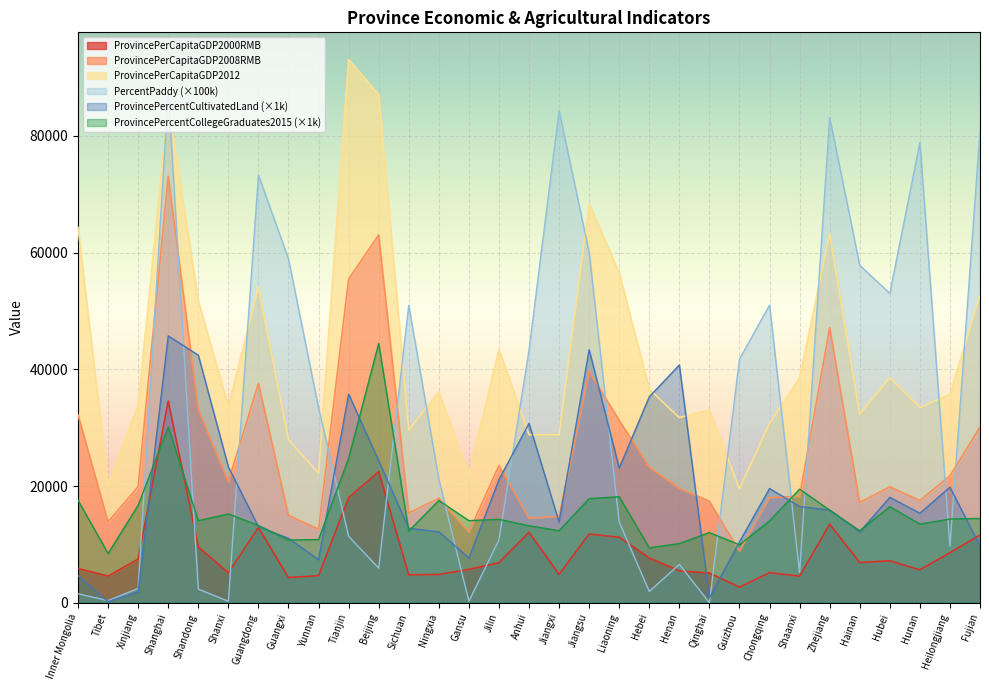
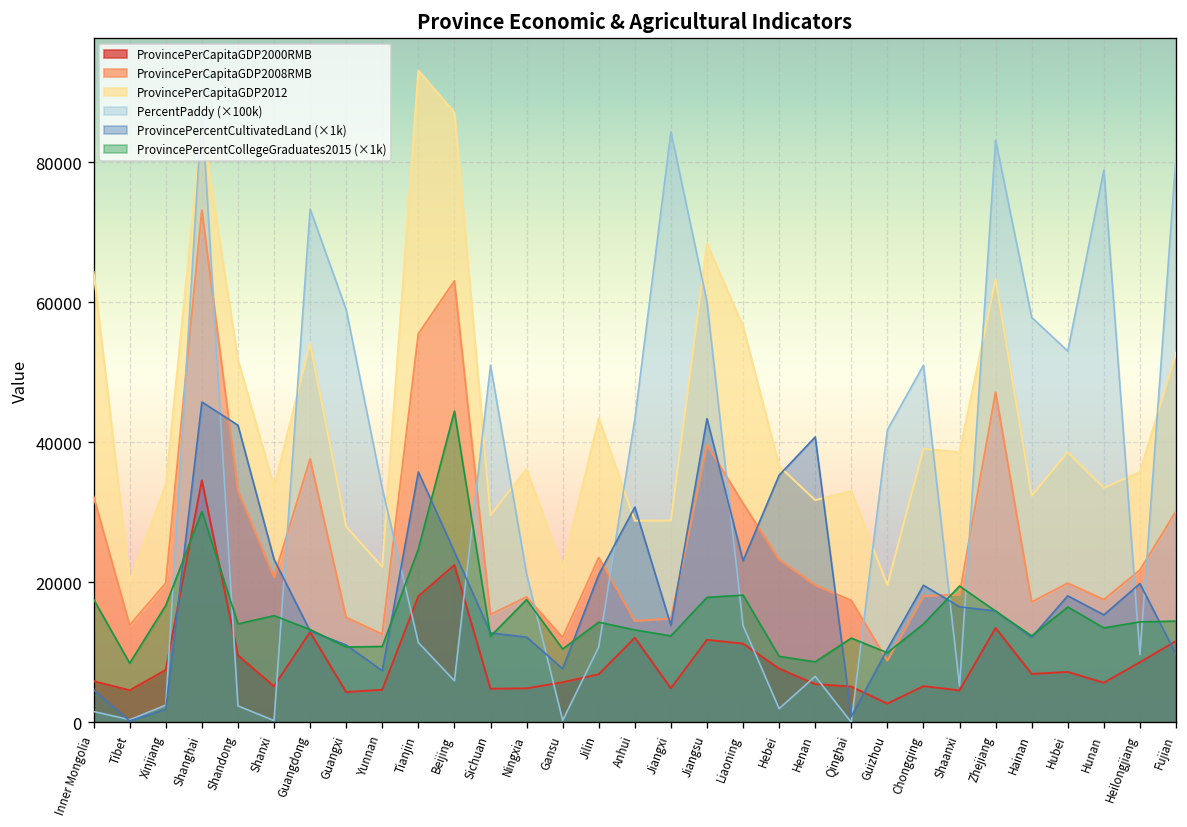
ProvincePercentCollegeGraduates2015 (×1k), Gansu: 14000 -> 10000
ProvincePercentCollegeGraduates2015 (×1k), Henan: 10000 -> 9000
ProvincePerCapitaGDP2012, Chongqing: 31000 -> 39000
